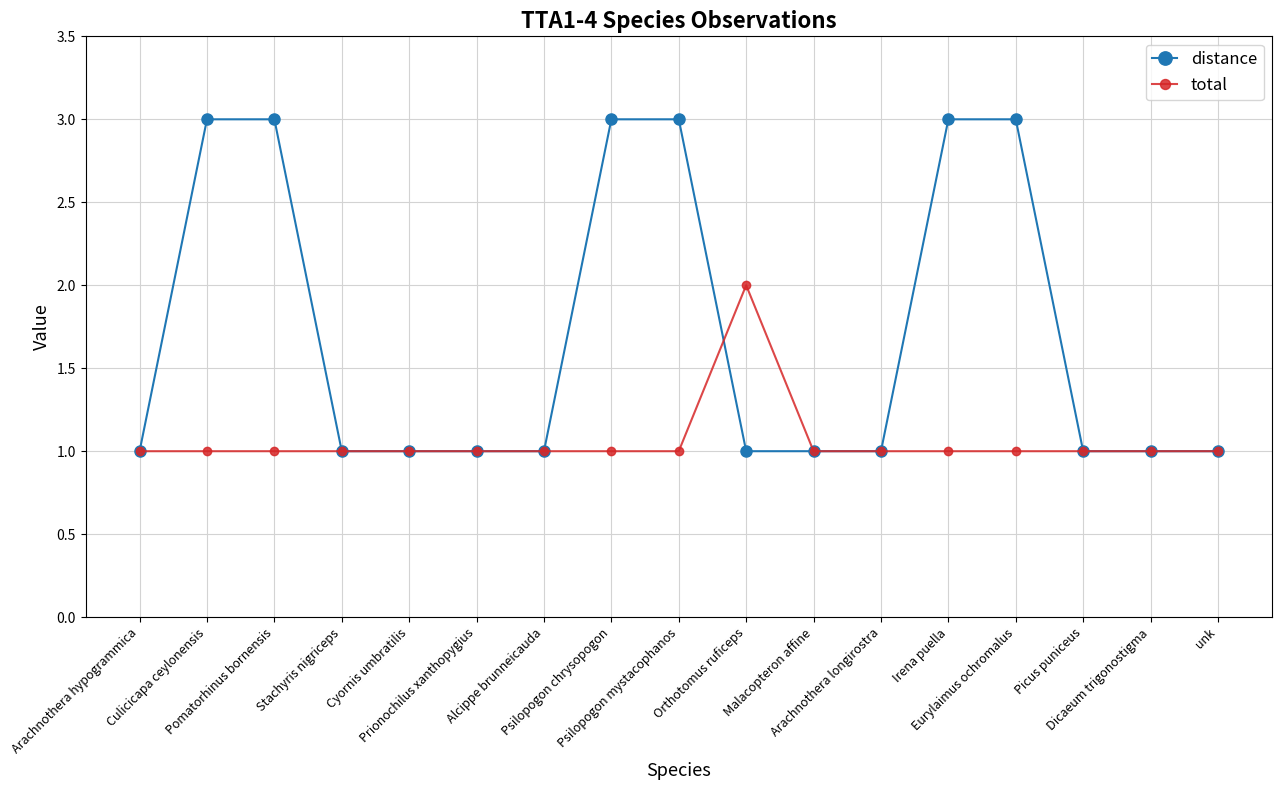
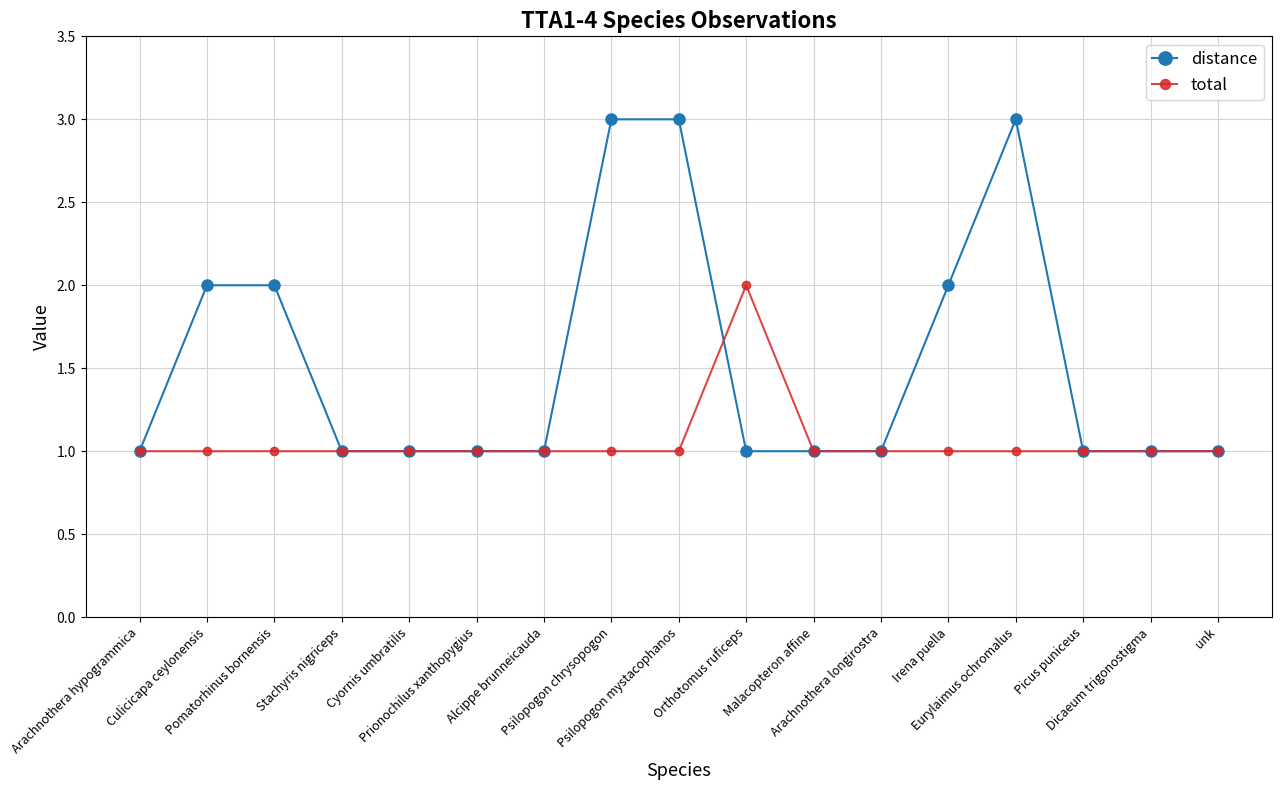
distance, Culicicapa ceylonensis: 3 -> 2
distance, Pomatorhinus bornensis: 3 -> 2
distance, Irena puella: 3 -> 2
